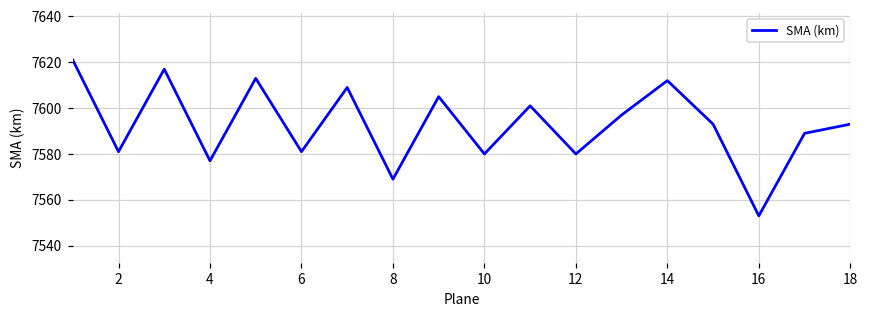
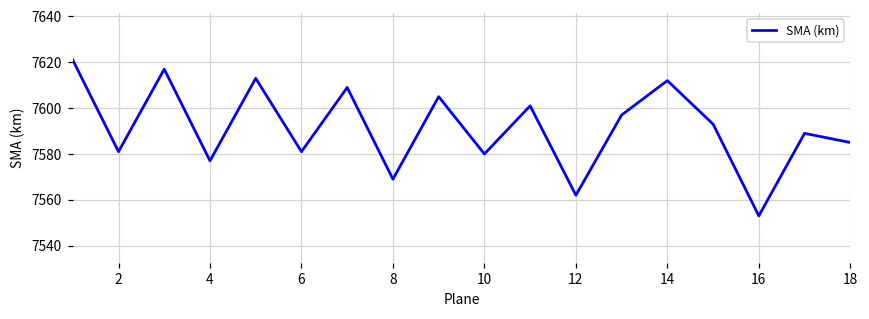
12: 7580 -> 7562
18: 7593 -> 7585
